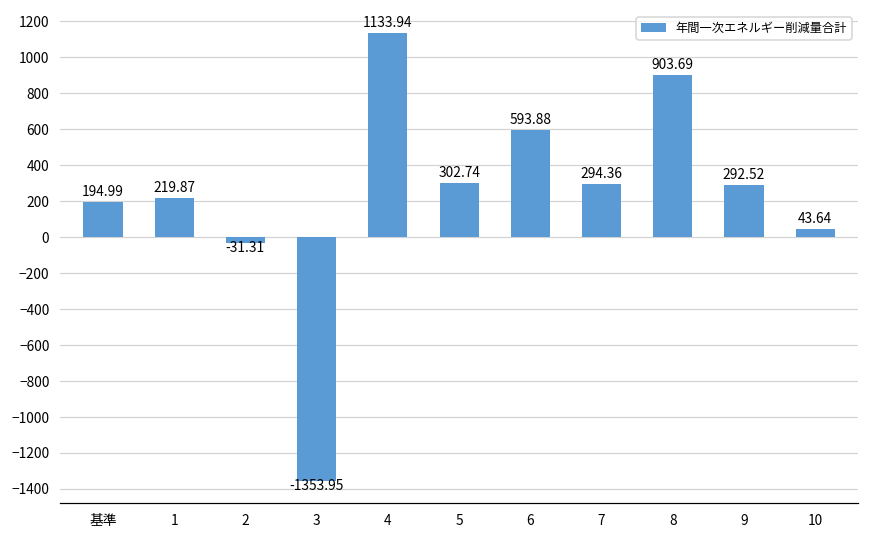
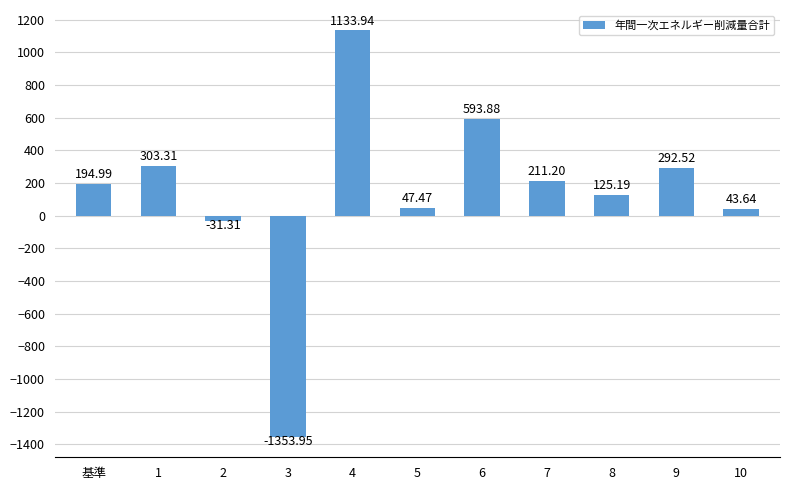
1: 219.87 -> 303.31
5: 302.74 -> 47.47
7: 294.36 -> 211.20
8: 903.69 -> 125.19
